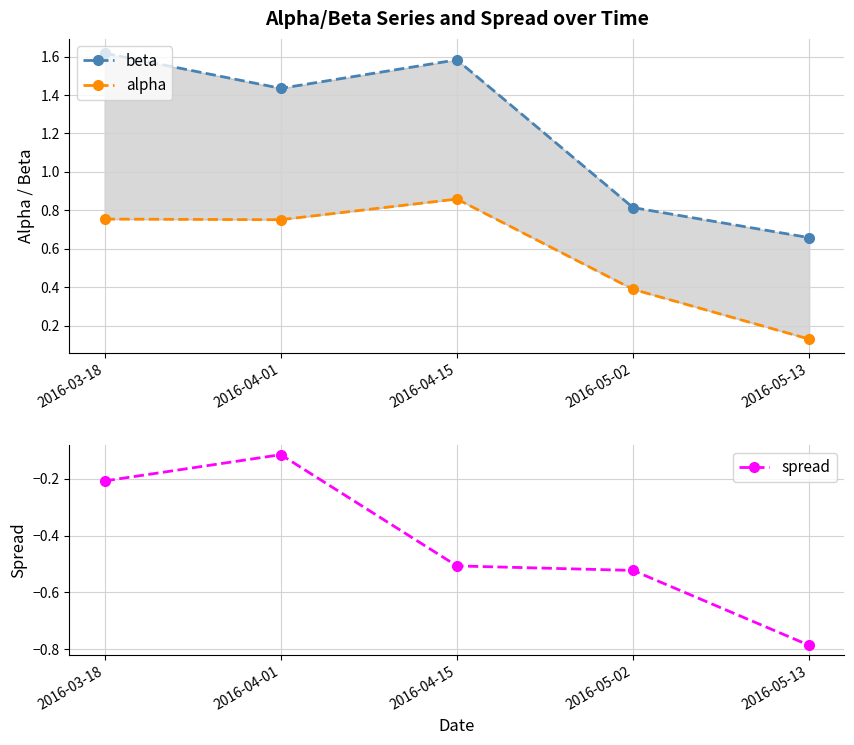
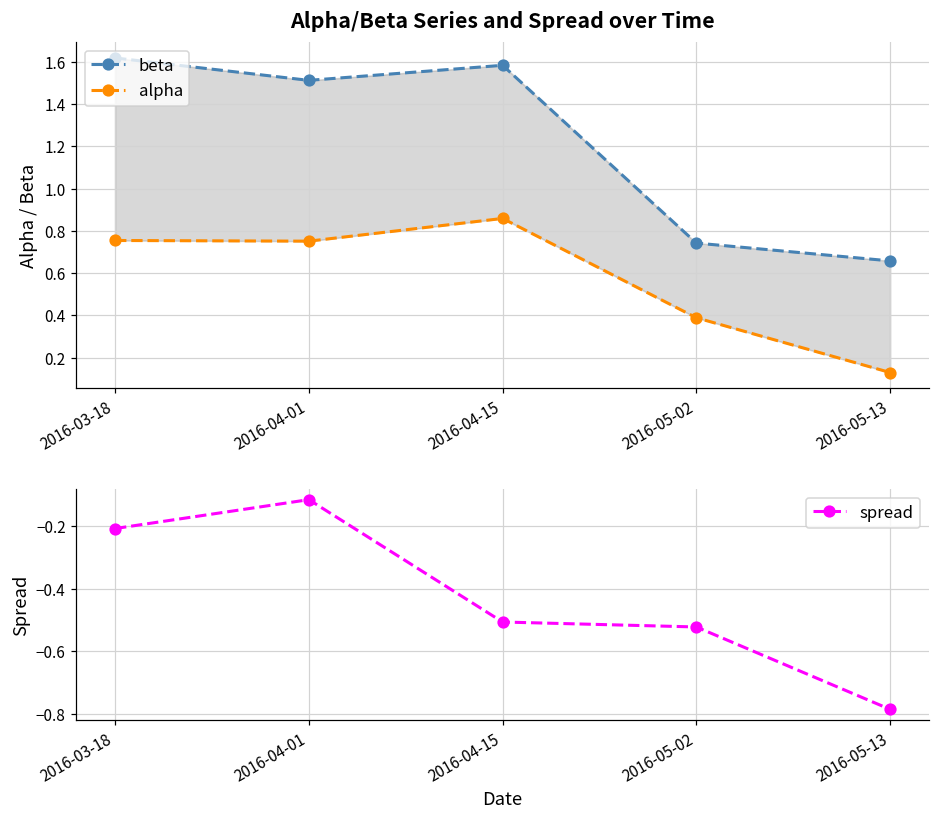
Alpha/Beta Series and Spread over Time, beta, 2016-04-01: 1.43 -> 1.51
Alpha/Beta Series and Spread over Time, beta, 2016-05-02: 0.81 -> 0.74
